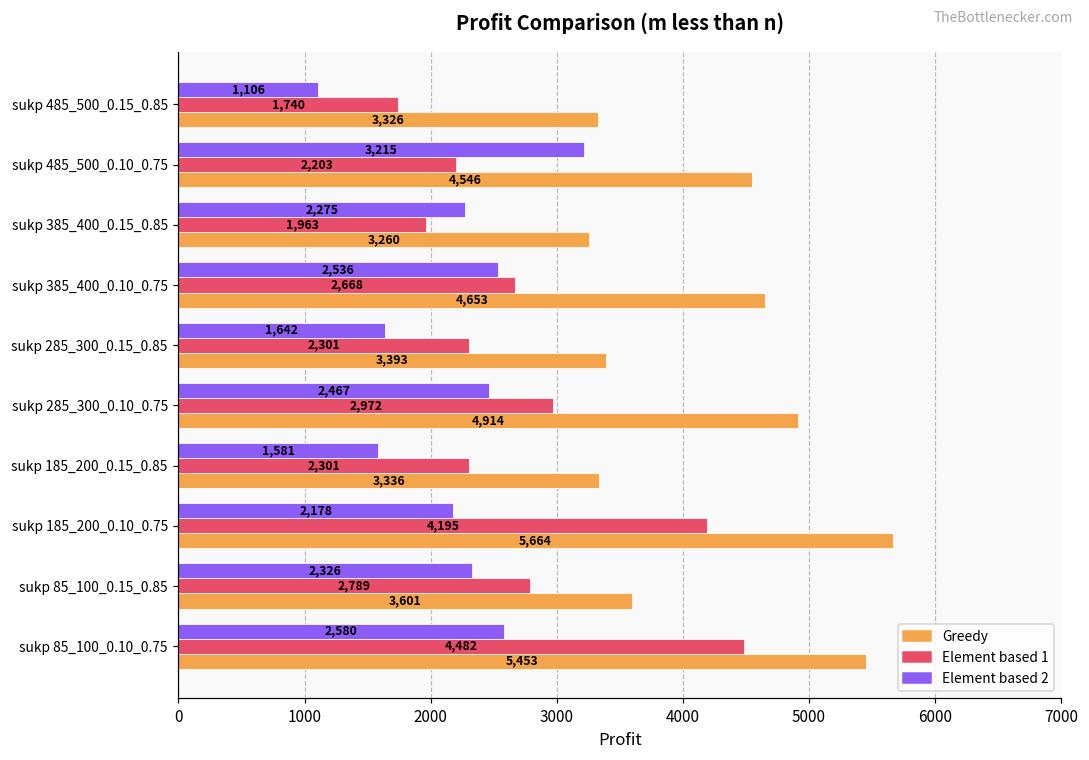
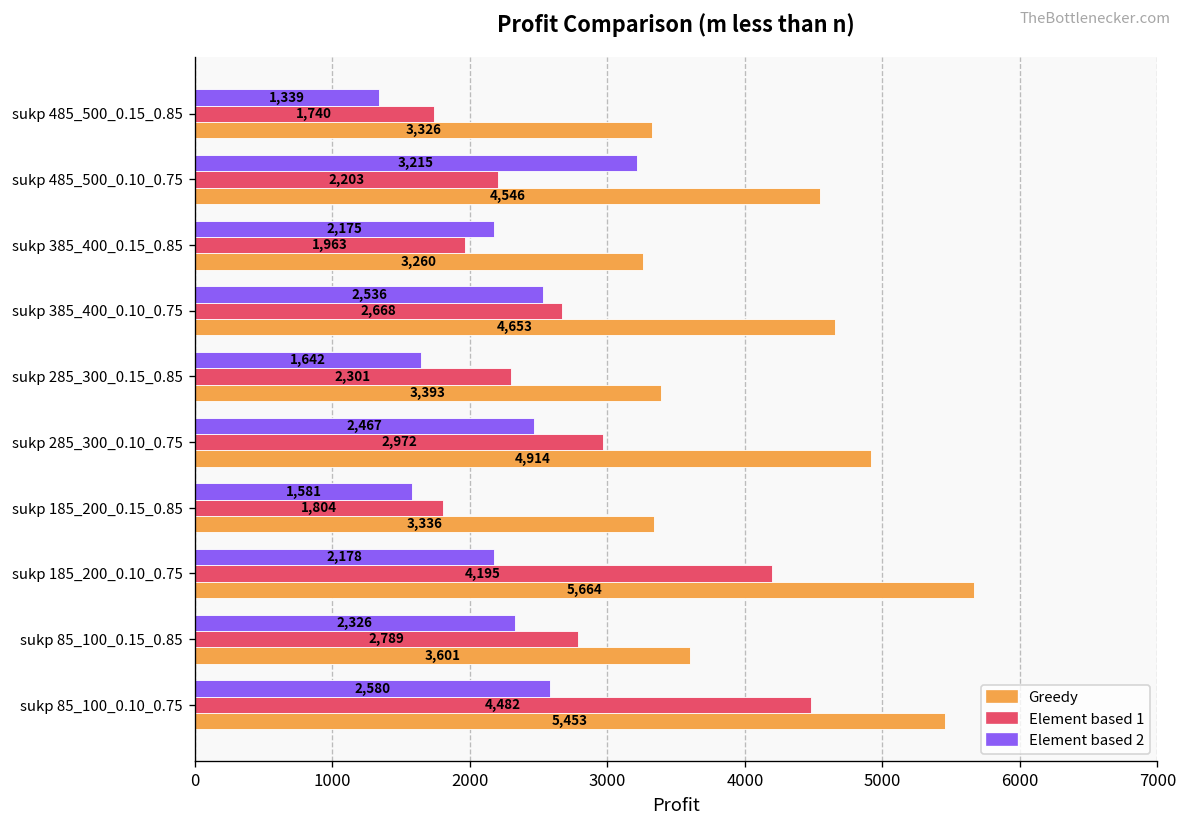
Element based 2, sukp 485_500_0.15_0.85: 1,106 -> 1,339
Element based 2, sukp 385_400_0.15_0.85: 2,275 -> 2,175
Element based 1, sukp 185_200_0.15_0.85: 2,301 -> 1,804
